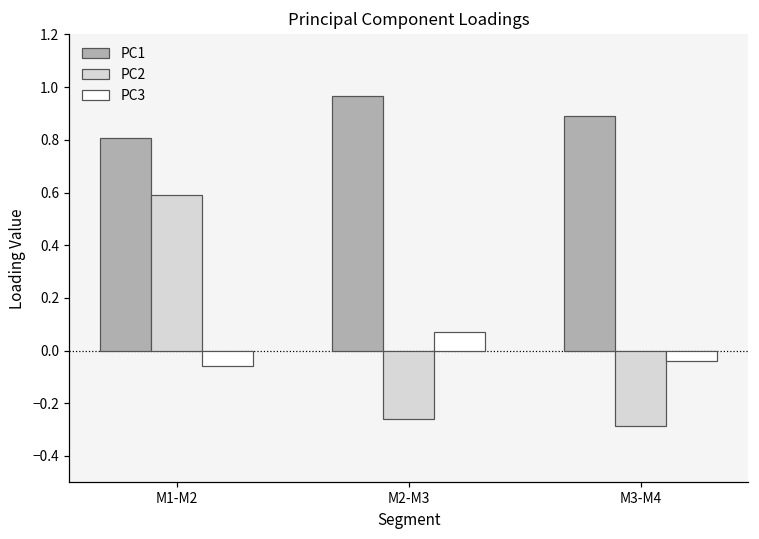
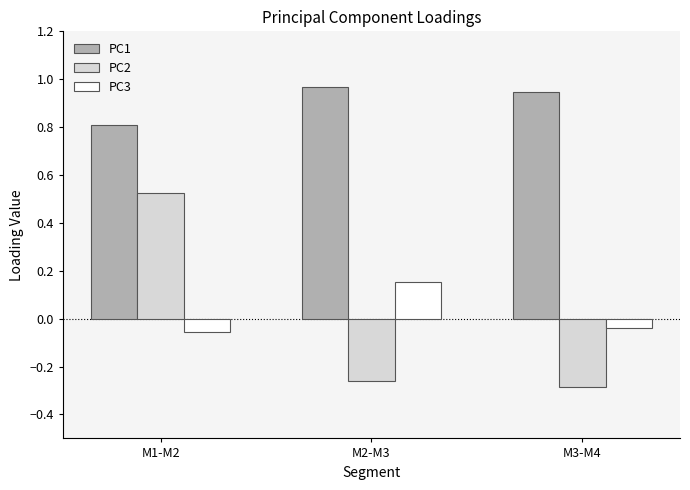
PC2, M1-M2: 0.59 -> 0.52
PC3, M2-M3: 0.07 -> 0.15
PC1, M3-M4: 0.89 -> 0.95
